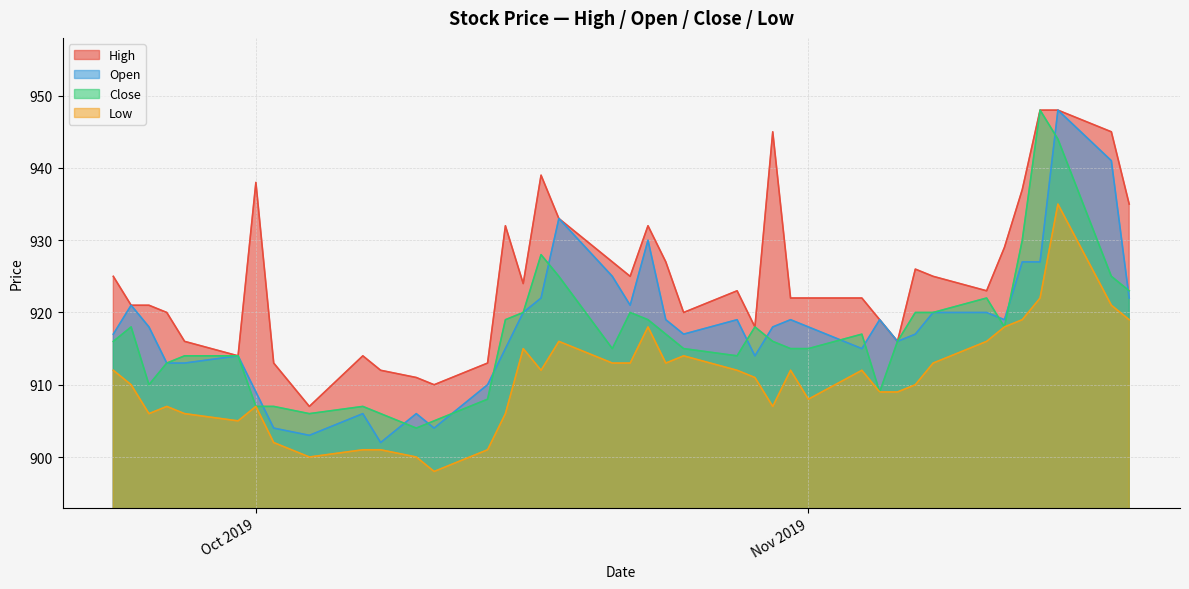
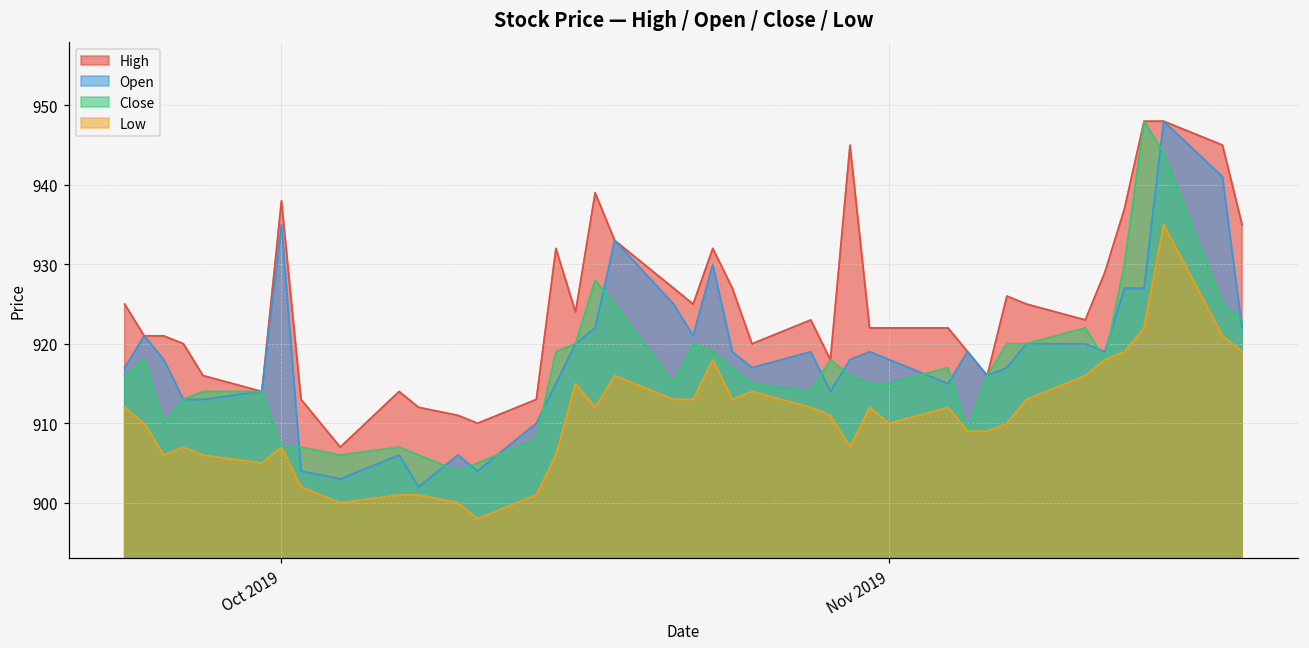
Open, Oct 2019: 909 -> 935
Low, Nov 2019: 908 -> 910
